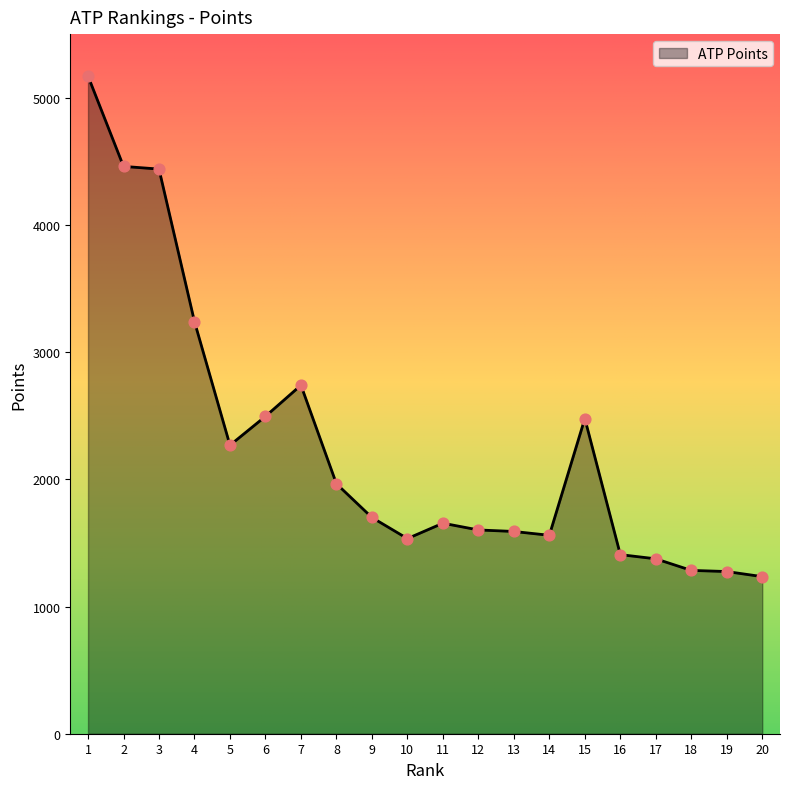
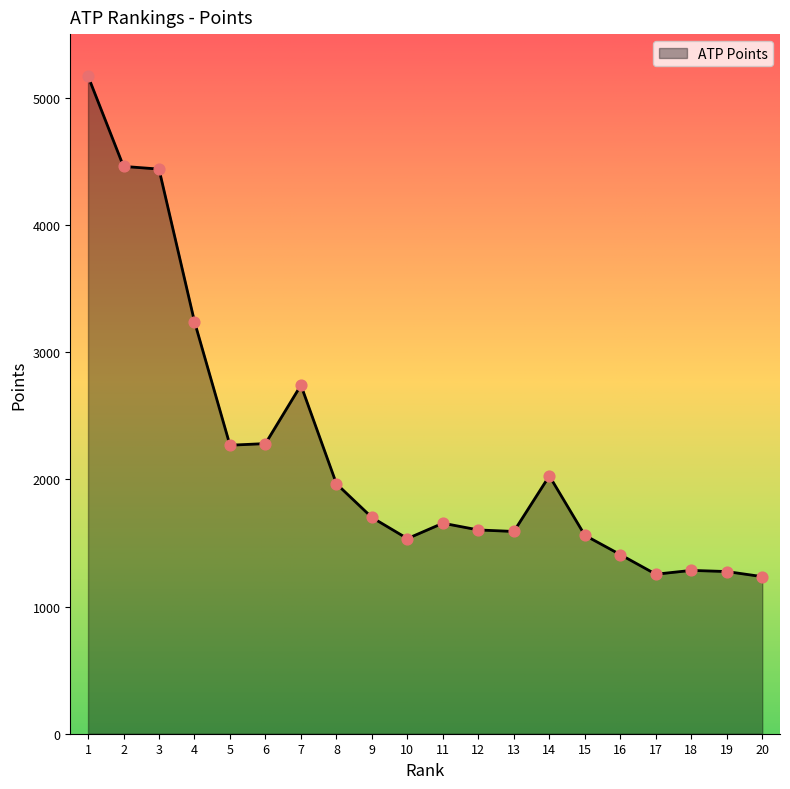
6: 2500 -> 2280
14: 1560 -> 2030
15: 2480 -> 1560
17: 1380 -> 1250
